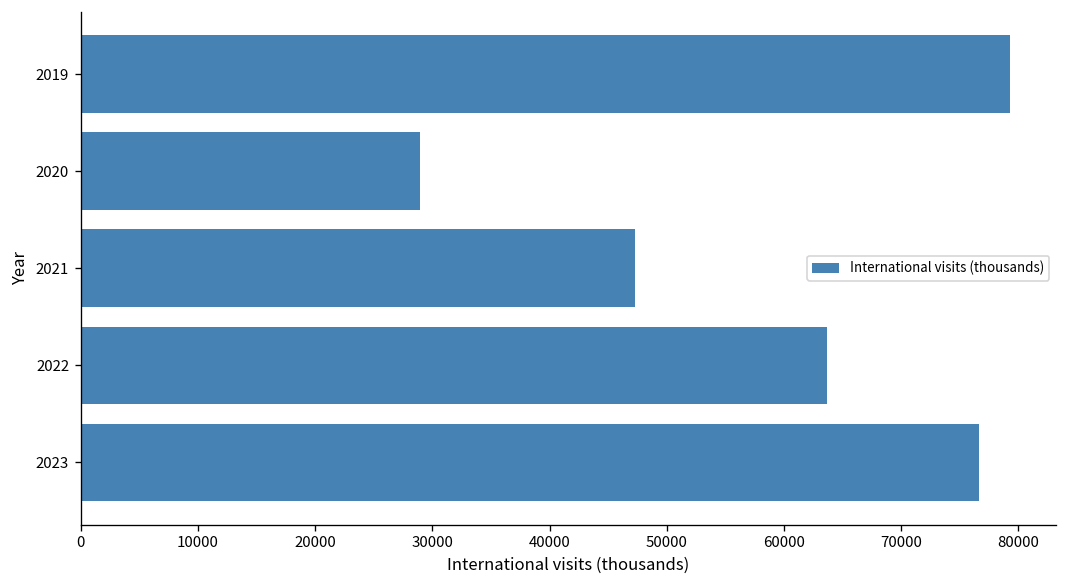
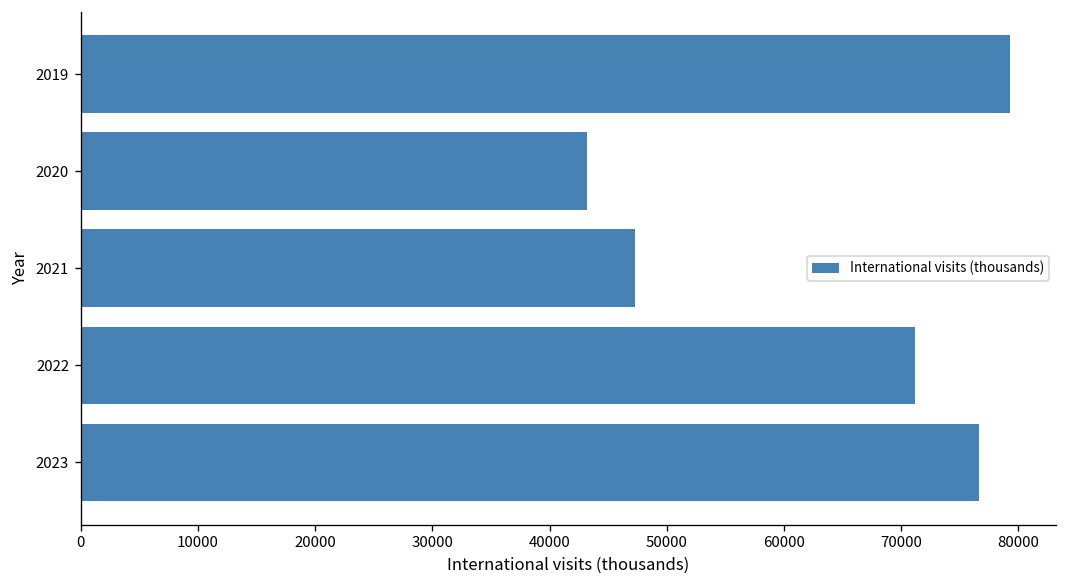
2020: 29000 -> 43000
2022: 64000 -> 71000
